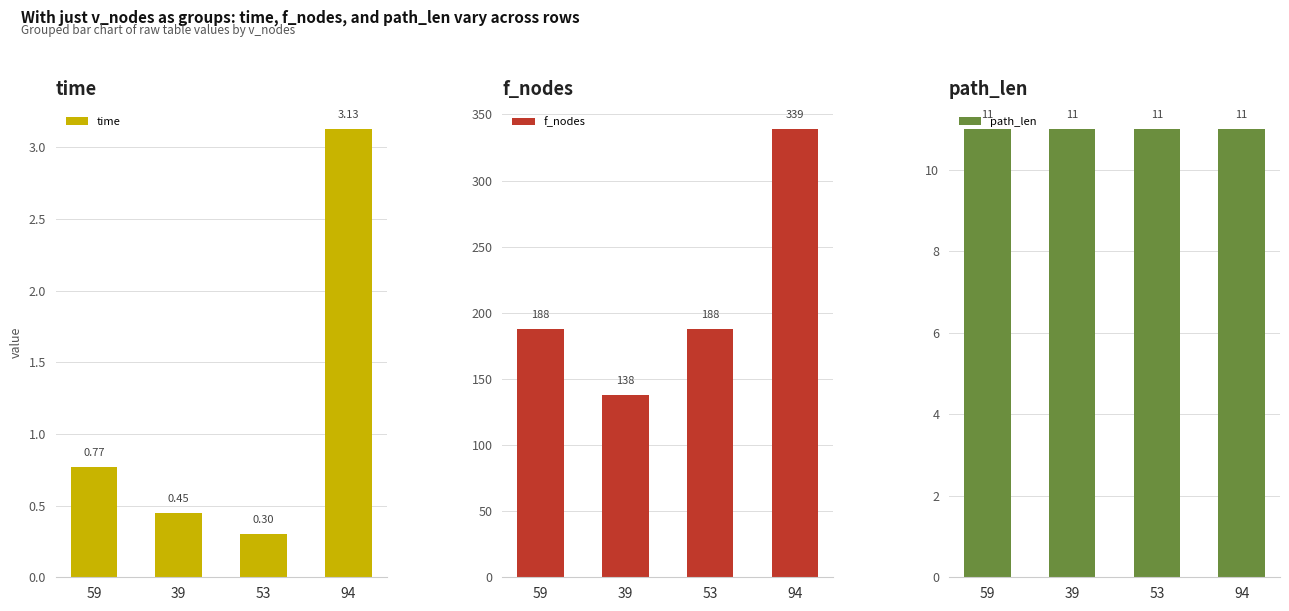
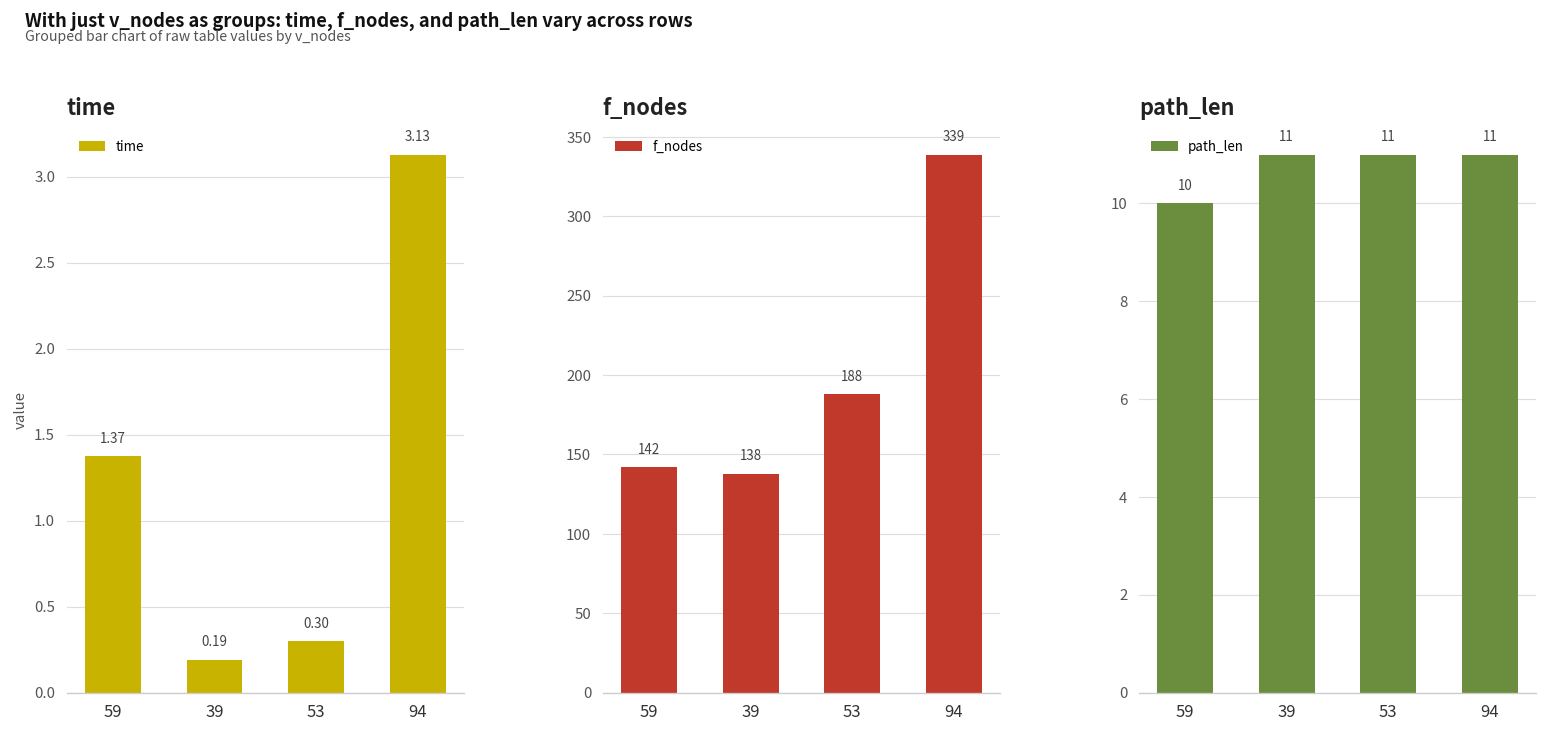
time, 59: 0.77 -> 1.37
time, 39: 0.45 -> 0.19
f_nodes, 59: 188 -> 142
path_len, 59: 11 -> 10
